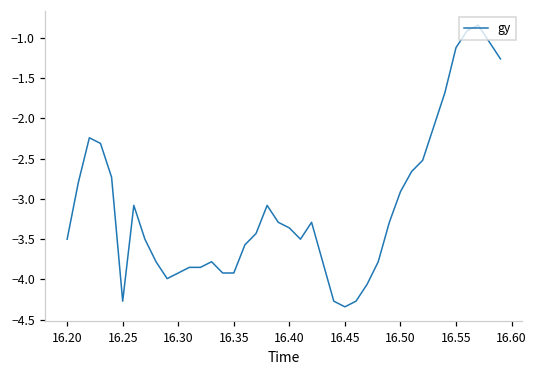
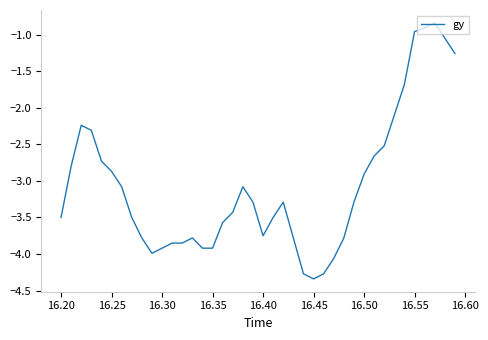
16.25: -4.3 -> -2.9
16.40: -3.4 -> -3.8
16.55: -1.1 -> -1.0
